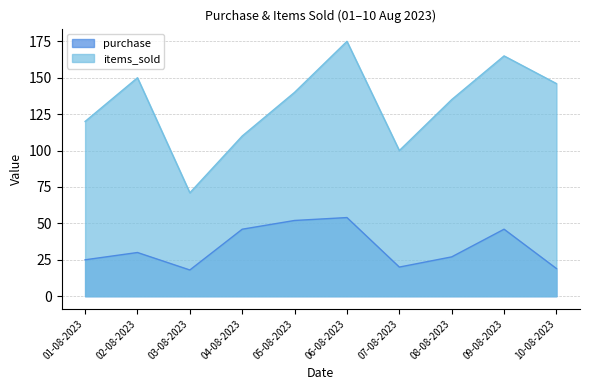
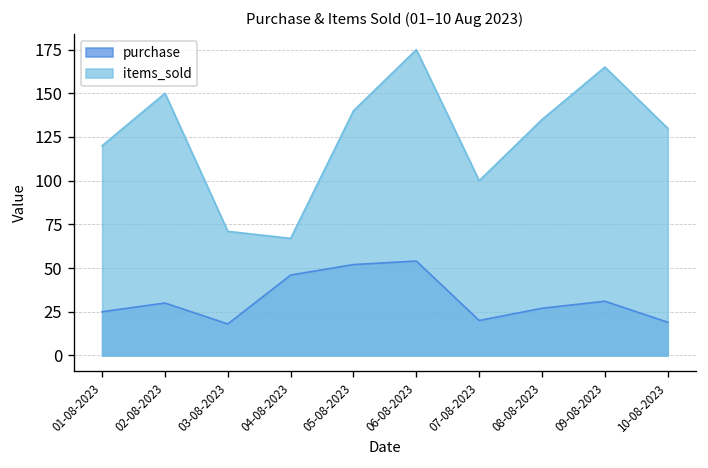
items_sold, 04-08-2023: 110 -> 67
purchase, 09-08-2023: 46 -> 31
items_sold, 10-08-2023: 146 -> 130
